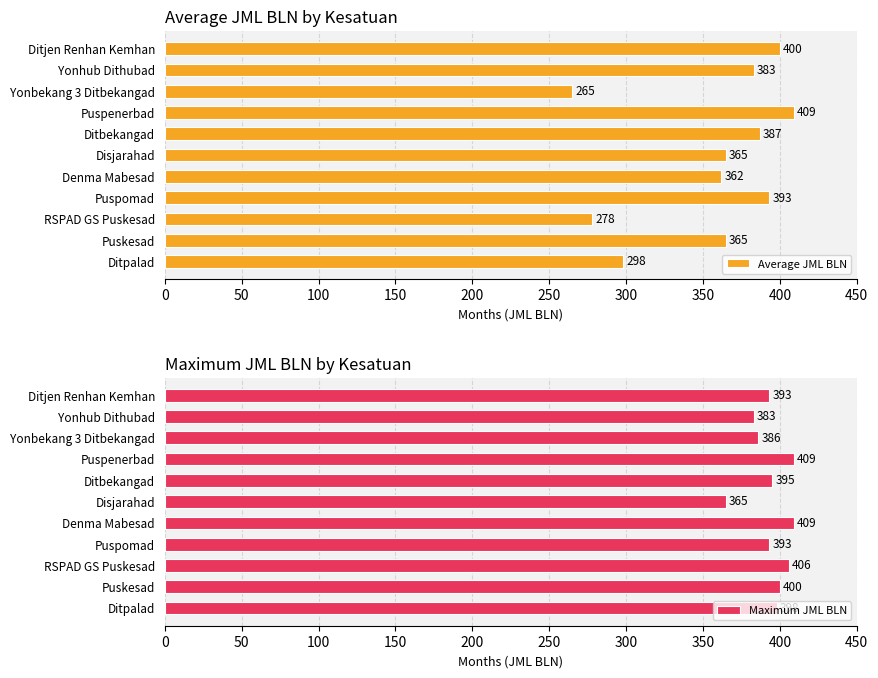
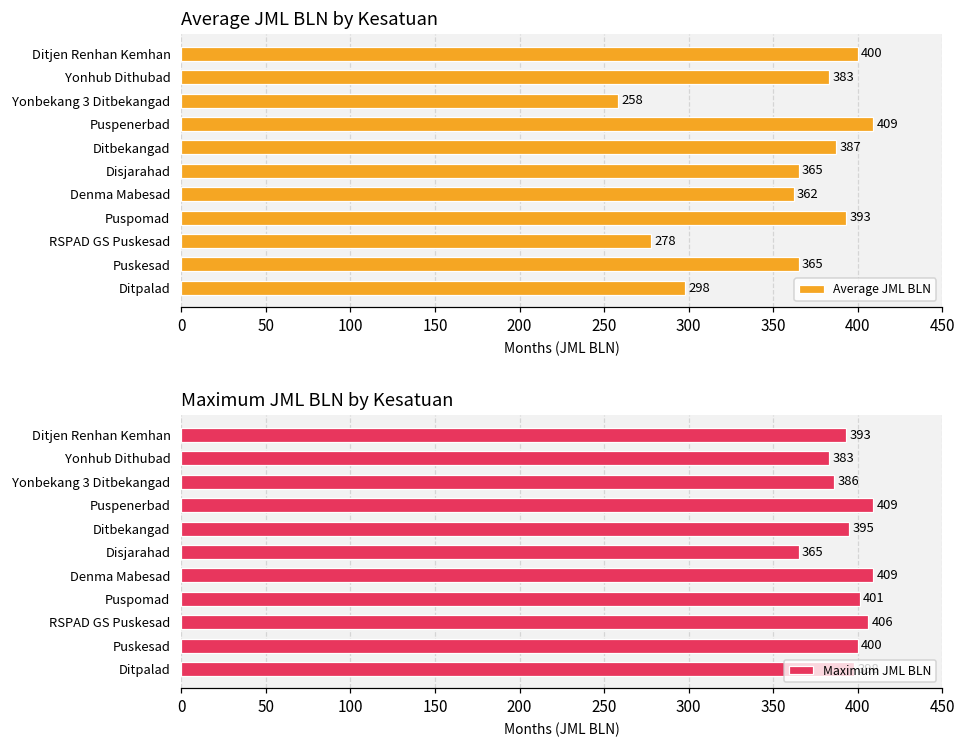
Average JML BLN by Kesatuan, Yonbekang 3 Ditbekangad: 265 -> 258
Maximum JML BLN by Kesatuan, Puspomad: 393 -> 401
